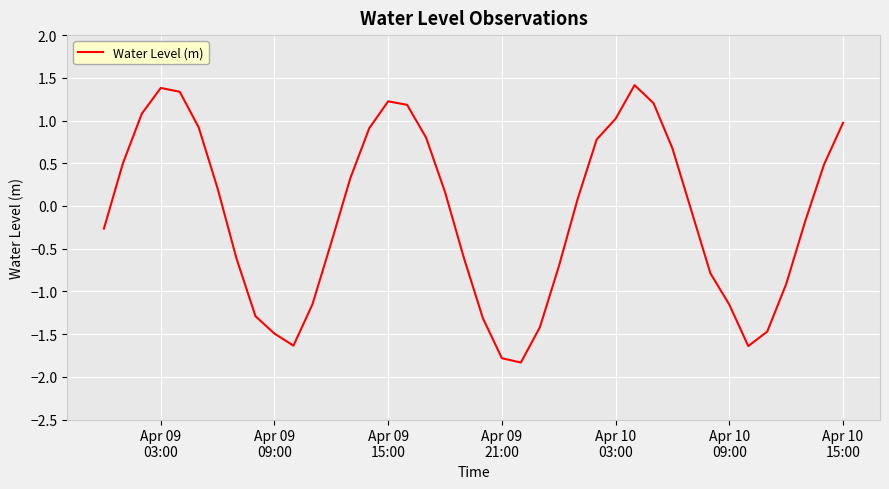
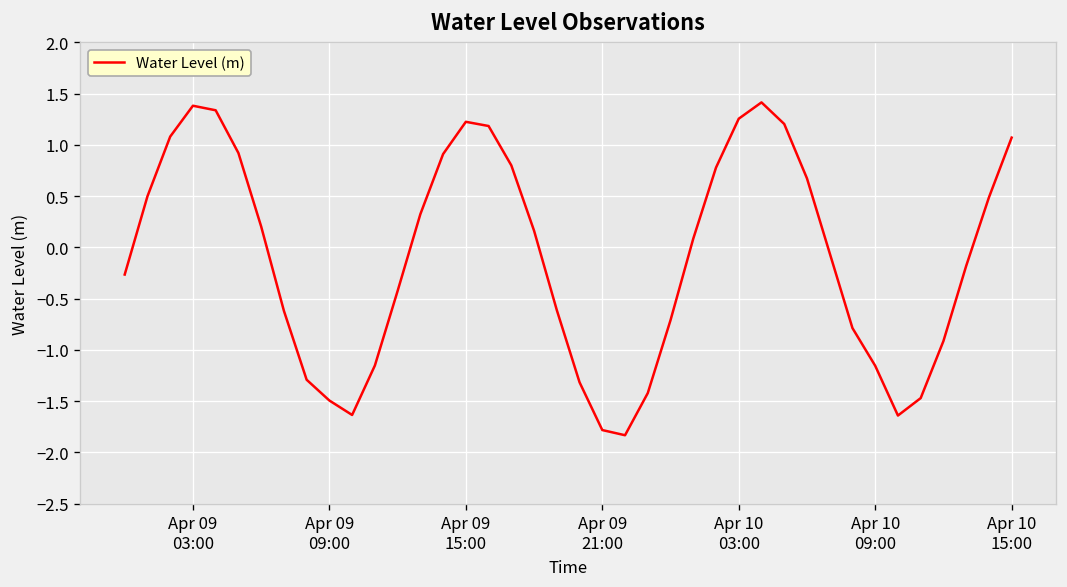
Apr 10 03:00: 1.0 -> 1.3
Apr 10 15:00: 1.0 -> 1.1
